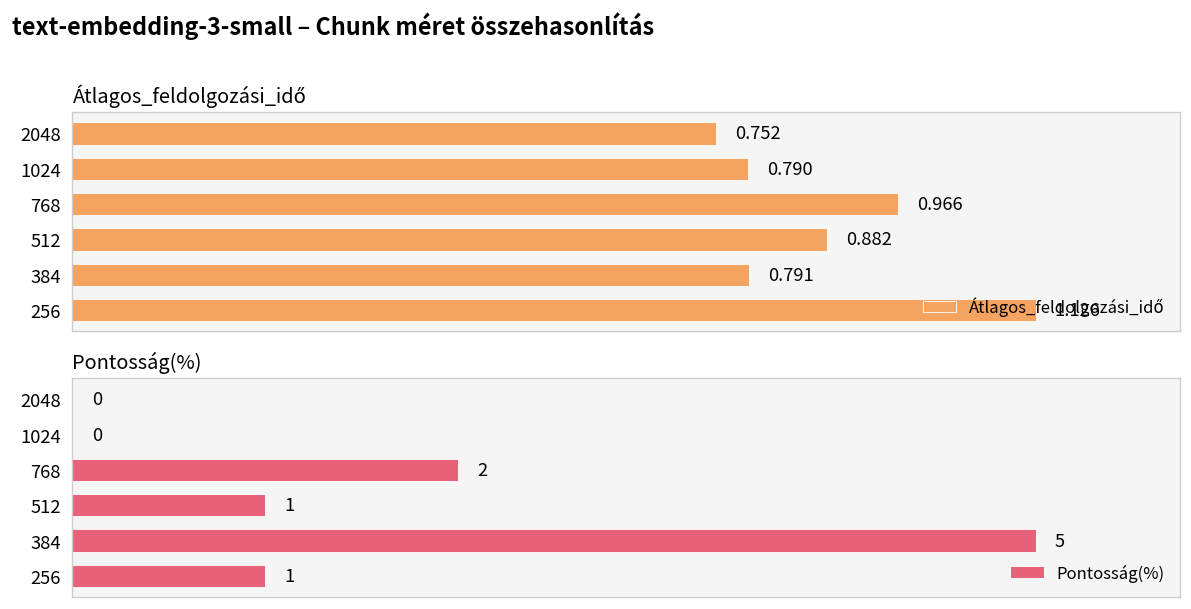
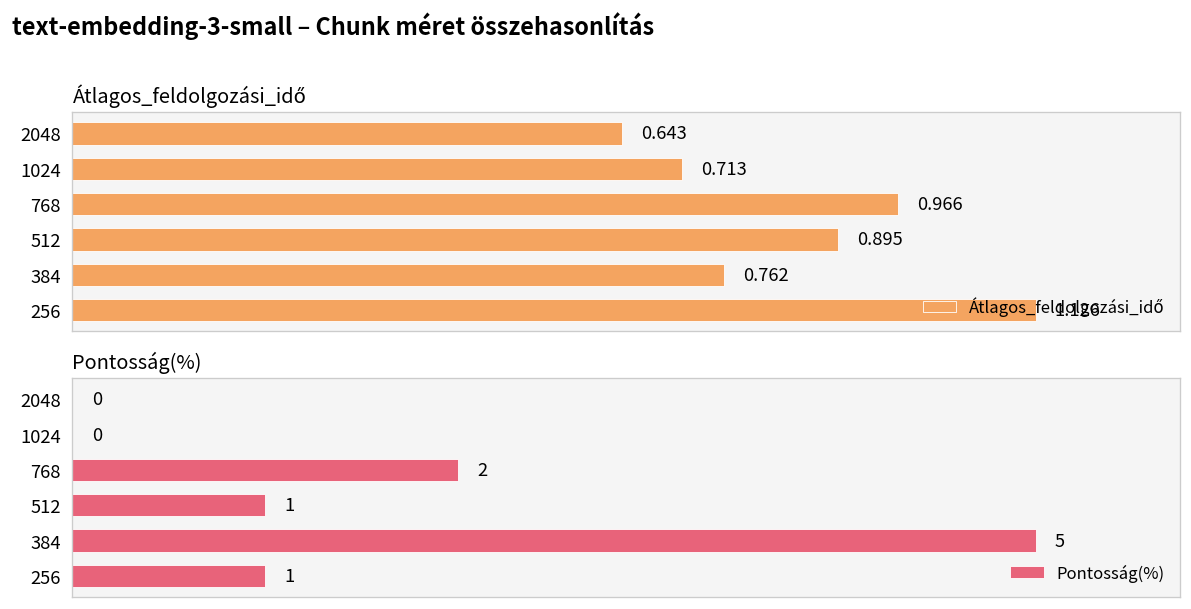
Átlagos_feldolgozási_idő, 2048: 0.752 -> 0.643
Átlagos_feldolgozási_idő, 1024: 0.790 -> 0.713
Átlagos_feldolgozási_idő, 512: 0.882 -> 0.895
Átlagos_feldolgozási_idő, 384: 0.791 -> 0.762
